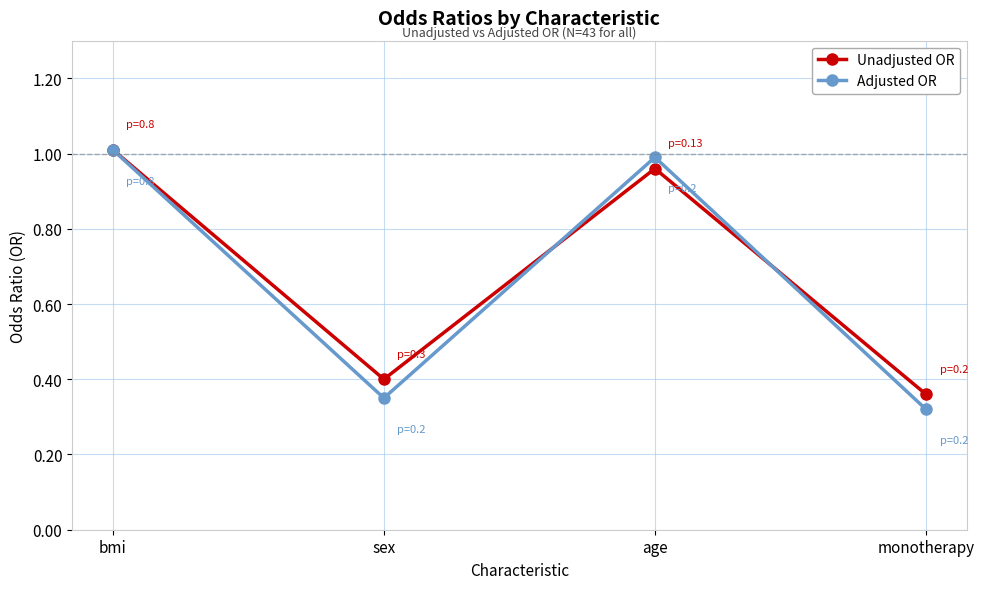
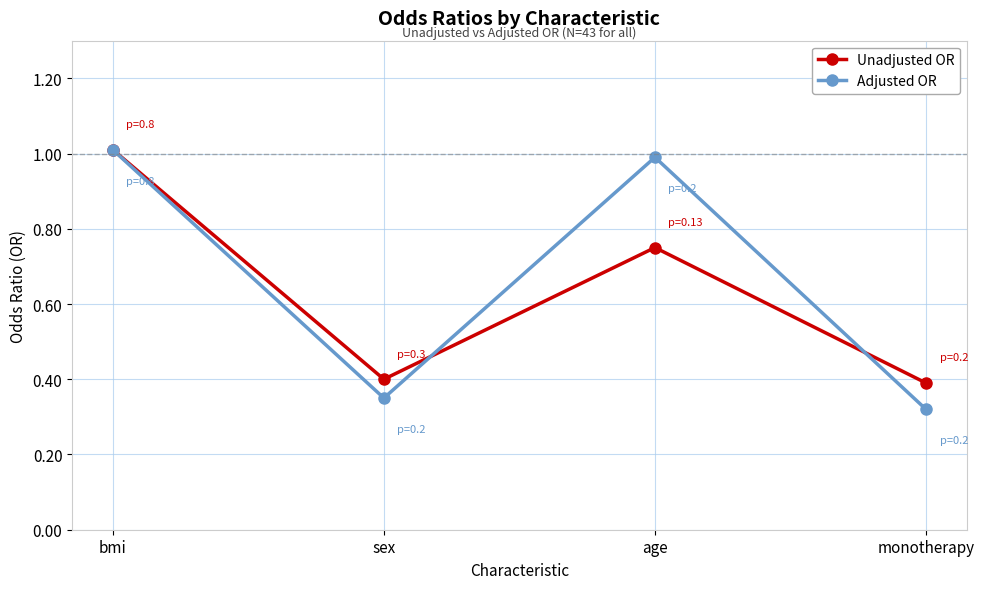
Unadjusted OR, age: 0.96 -> 0.75
Unadjusted OR, monotherapy: 0.36 -> 0.39
